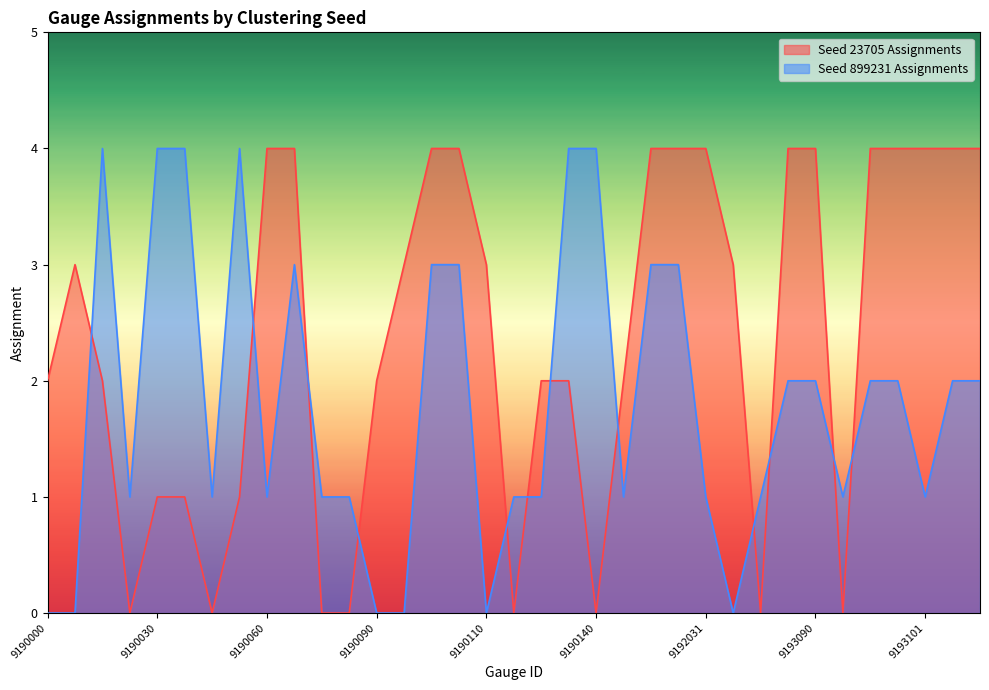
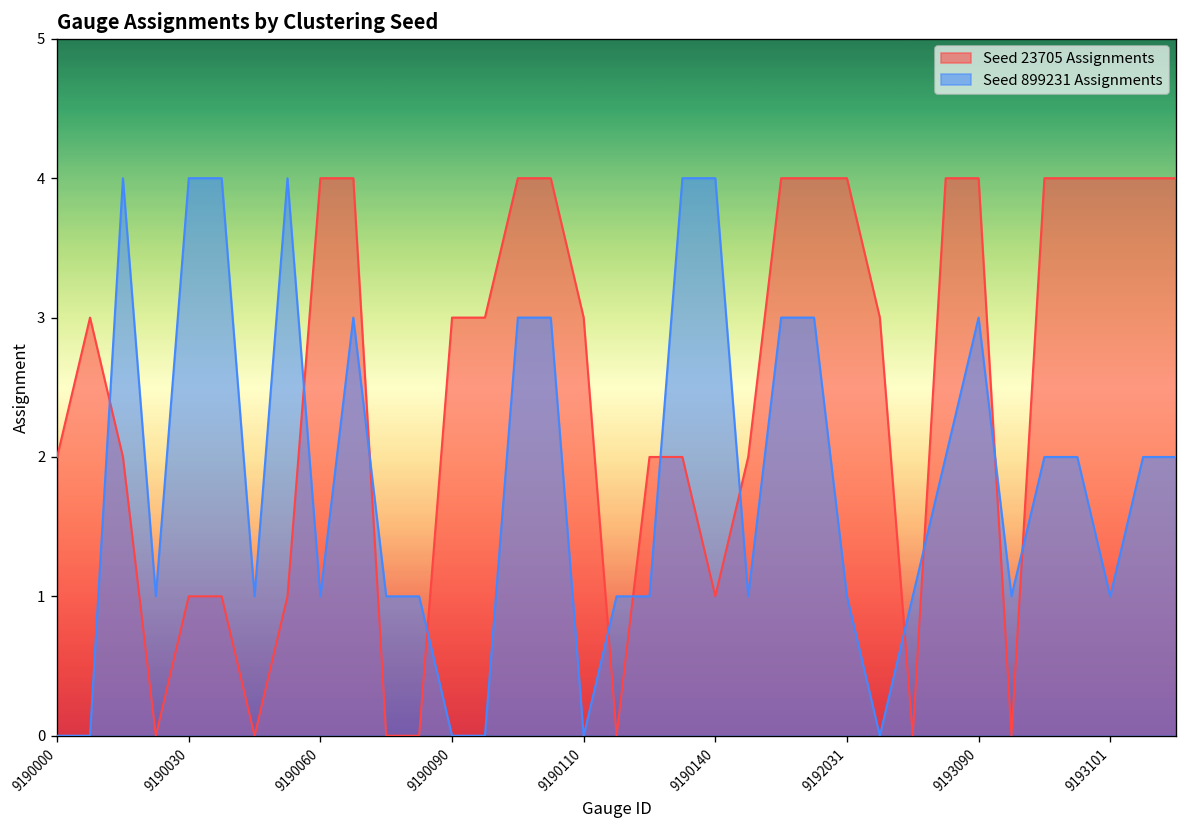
Seed 23705 Assignments, 9190090: 2 -> 3
Seed 23705 Assignments, 9190140: 0 -> 1
Seed 899231 Assignments, 9193090: 2 -> 3
